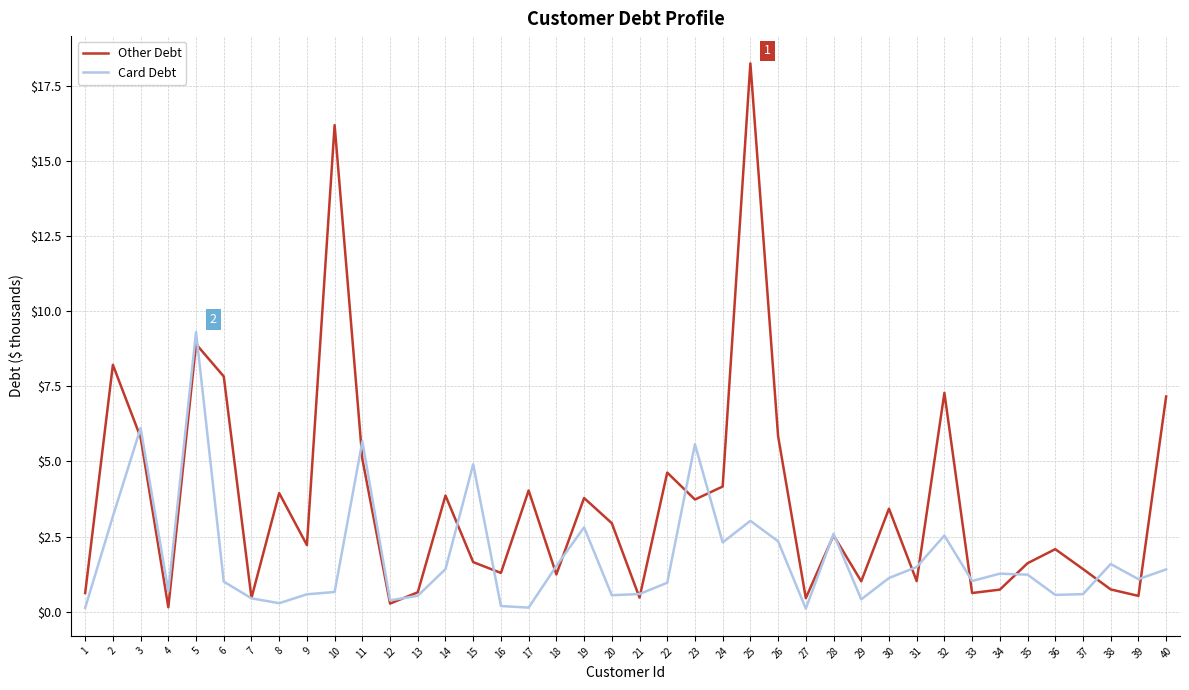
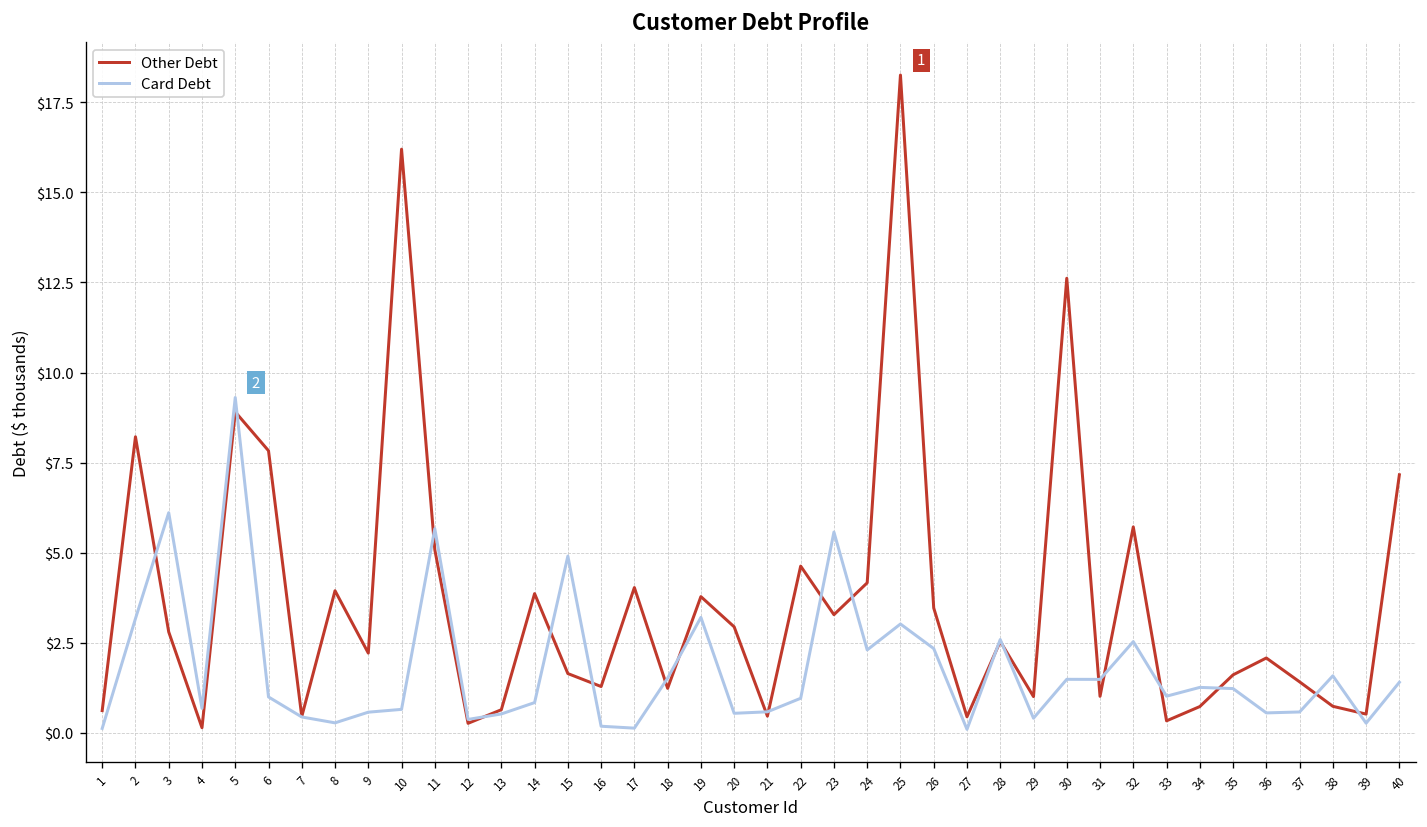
Other Debt, 3: $5.8 -> $2.8
Card Debt, 14: $1.4 -> $0.8
Card Debt, 19: $2.8 -> $3.2
Other Debt, 23: $3.7 -> $3.3
Other Debt, 26: $5.8 -> $3.5
Other Debt, 30: $3.4 -> $12.6
Card Debt, 30: $1.1 -> $1.5
Other Debt, 32: $7.3 -> $5.7
Other Debt, 33: $0.6 -> $0.3
Card Debt, 39: $1.1 -> $0.3
